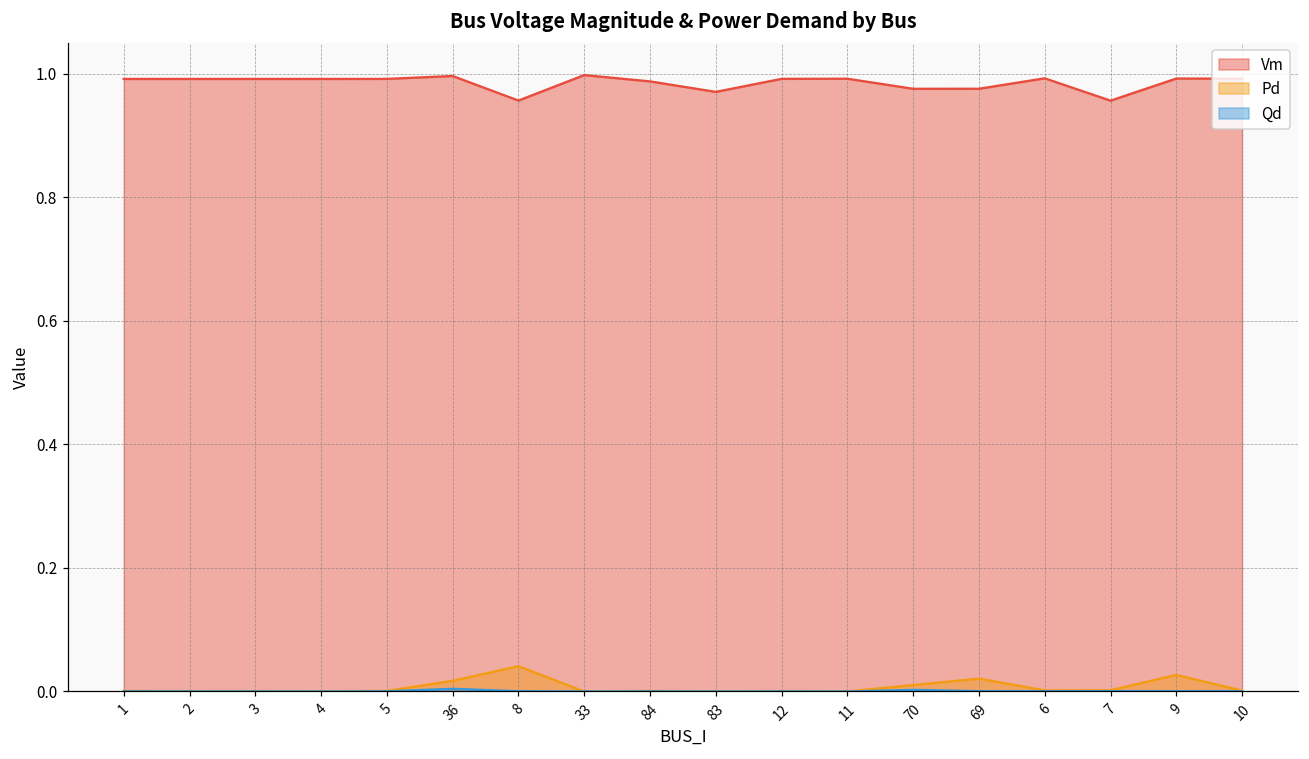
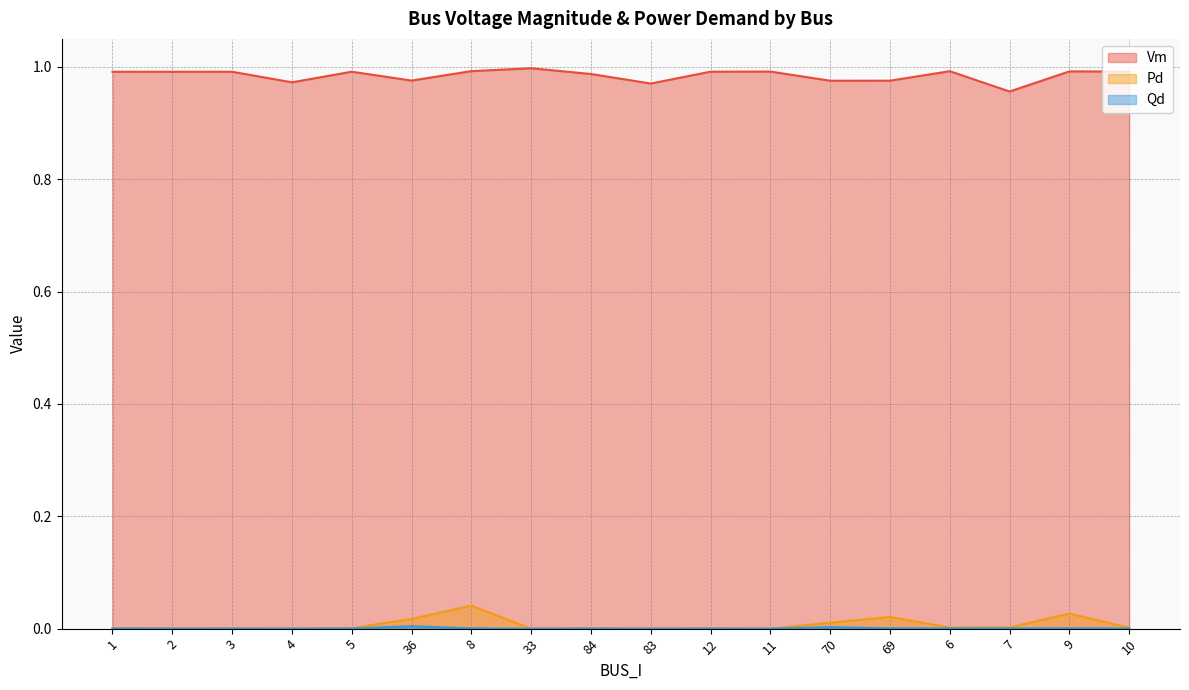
Vm, 4: 0.99 -> 0.97
Vm, 36: 1.00 -> 0.98
Vm, 8: 0.96 -> 0.99
